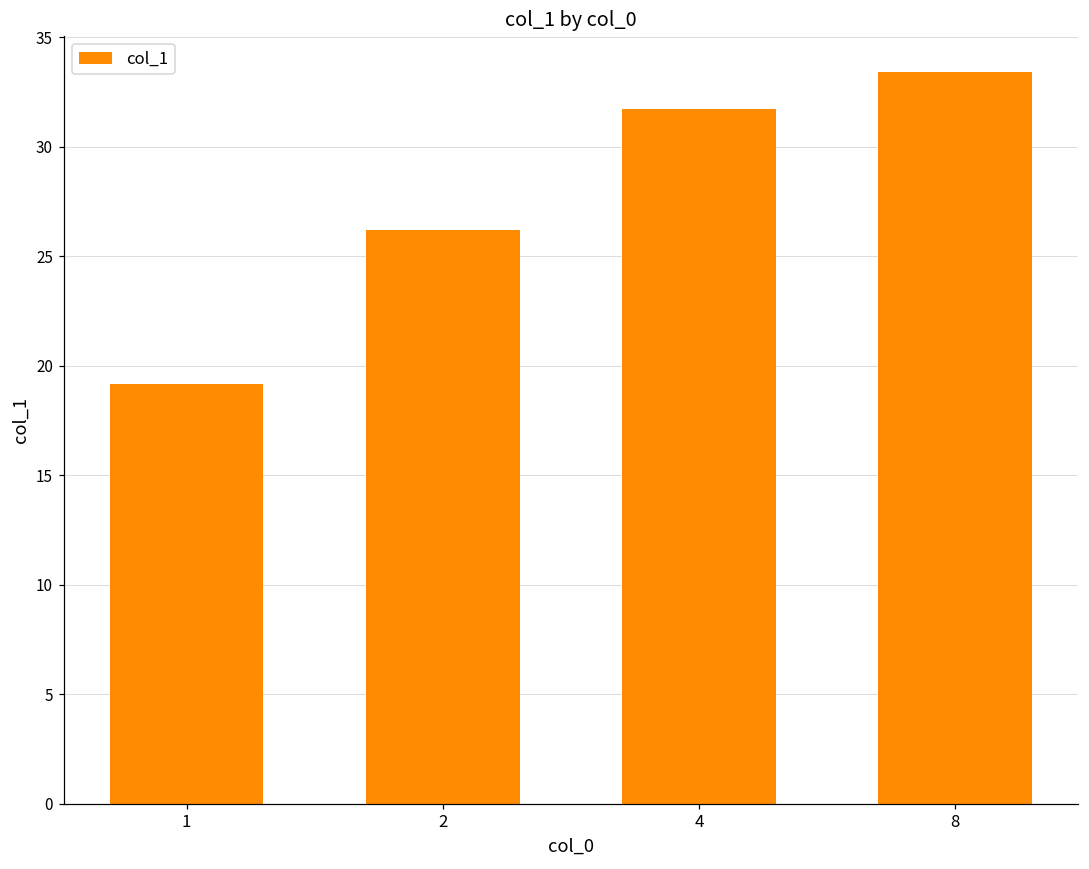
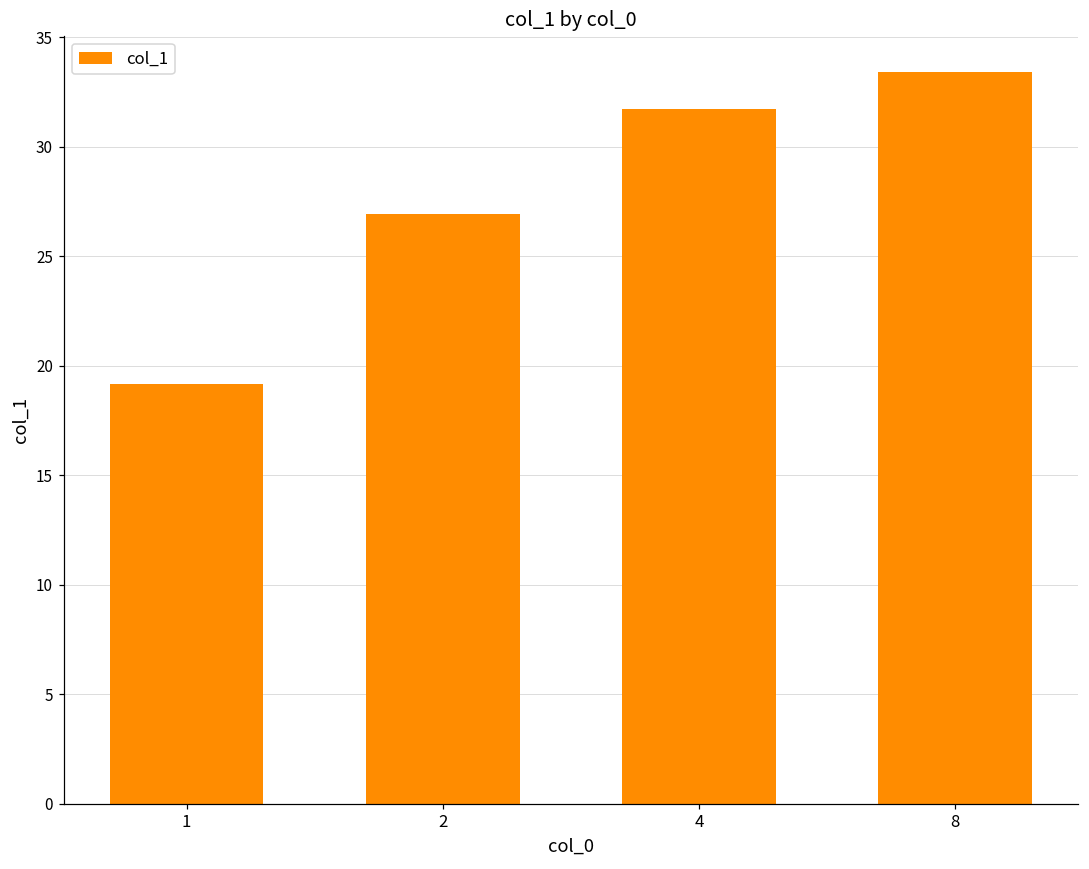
2: 26.2 -> 26.9
